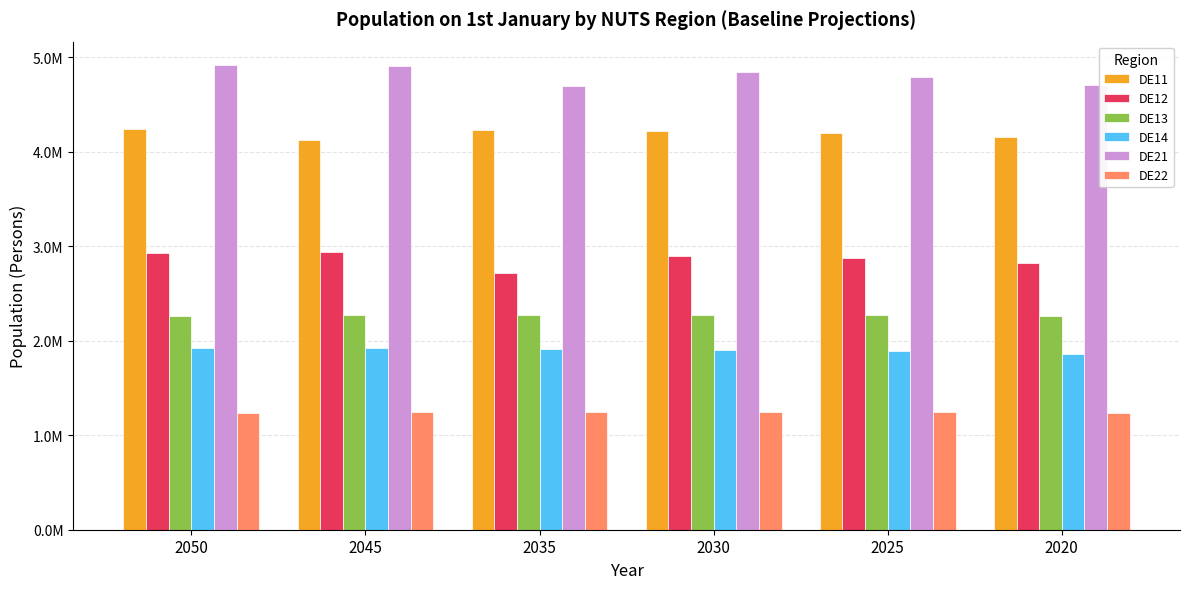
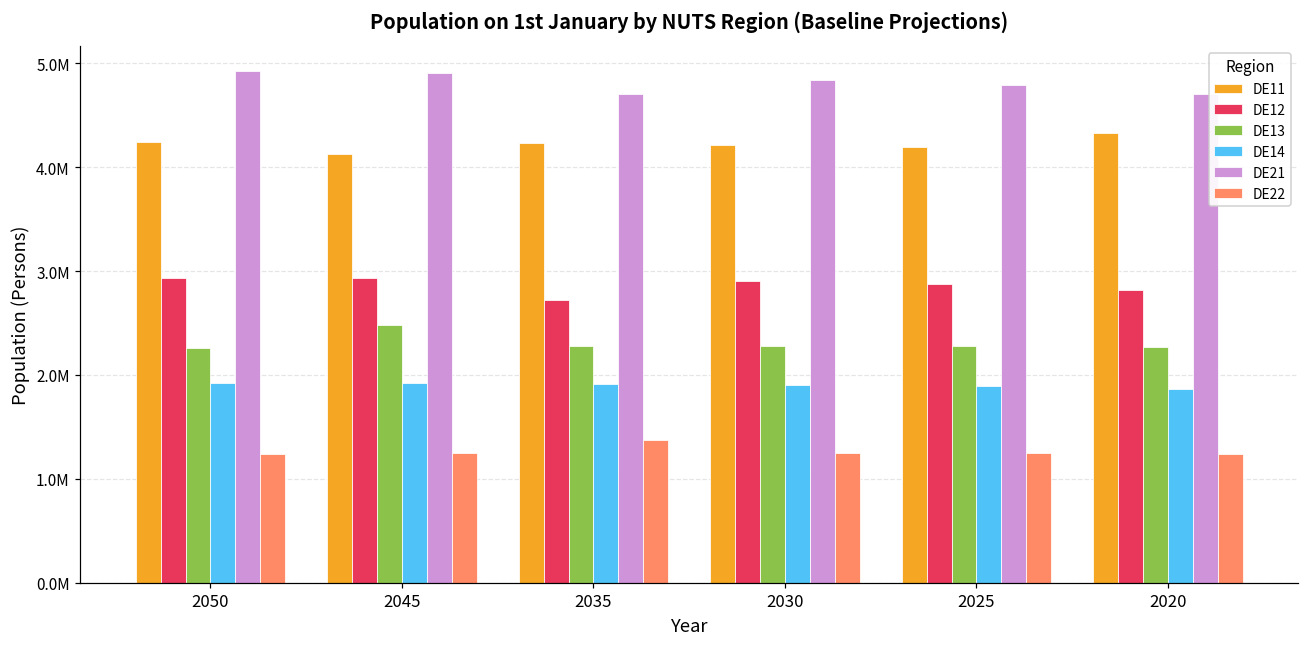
DE13, 2045: 2300000 -> 2500000
DE22, 2035: 1300000 -> 1400000
DE11, 2020: 4200000 -> 4300000
